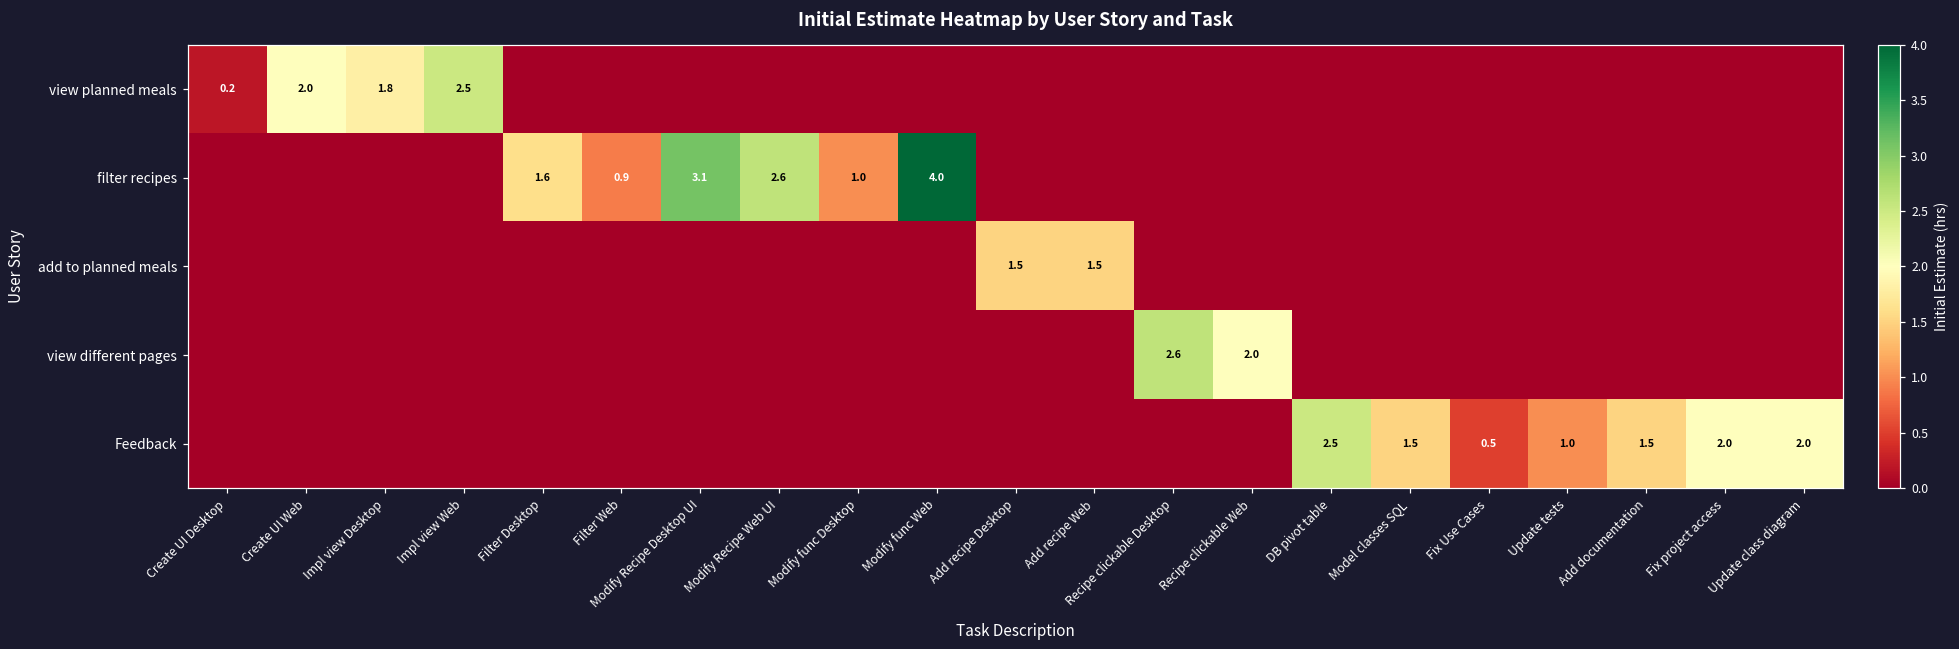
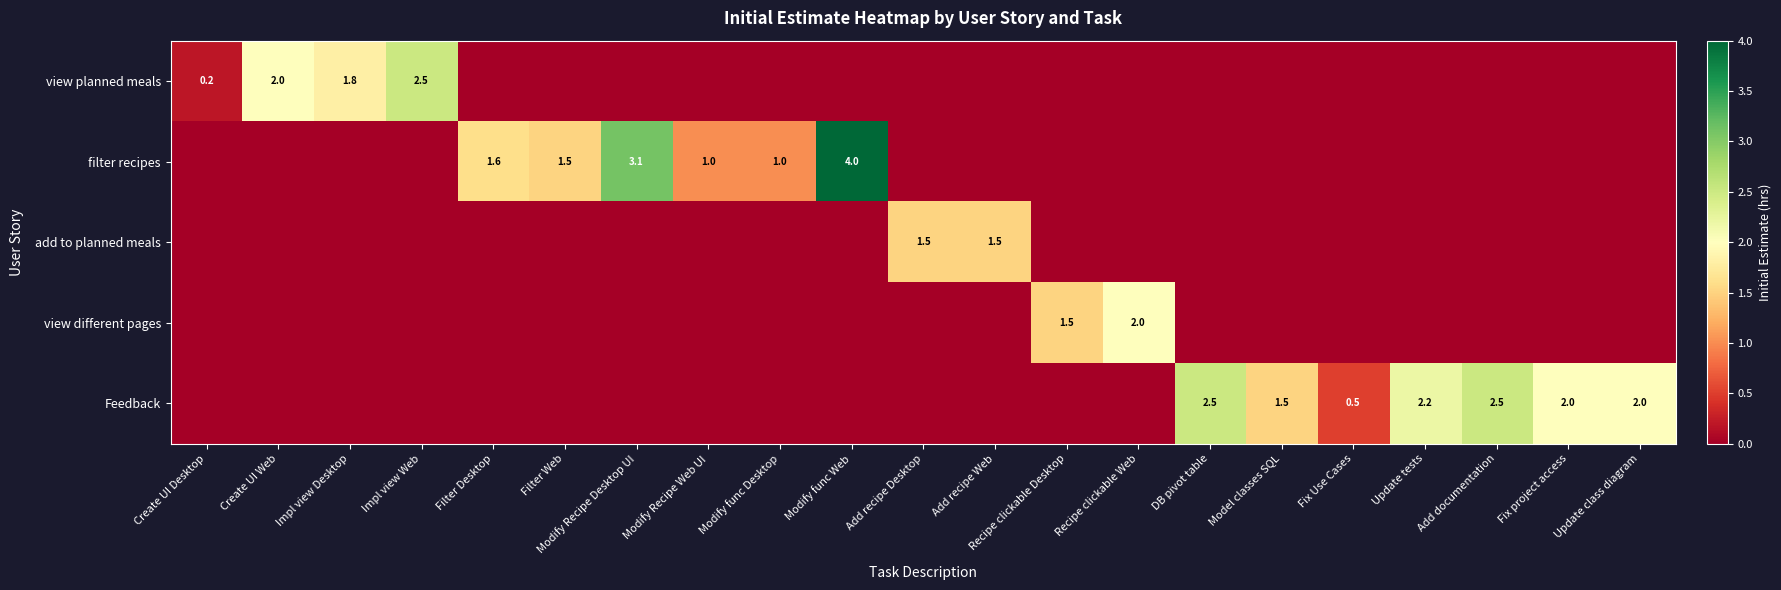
filter recipes, Filter Web: 0.9 -> 1.5
filter recipes, Modify Recipe Web UI: 2.6 -> 1.0
view different pages, Recipe clickable Desktop: 2.6 -> 1.5
Feedback, Update tests: 1.0 -> 2.2
Feedback, Add documentation: 1.5 -> 2.5
